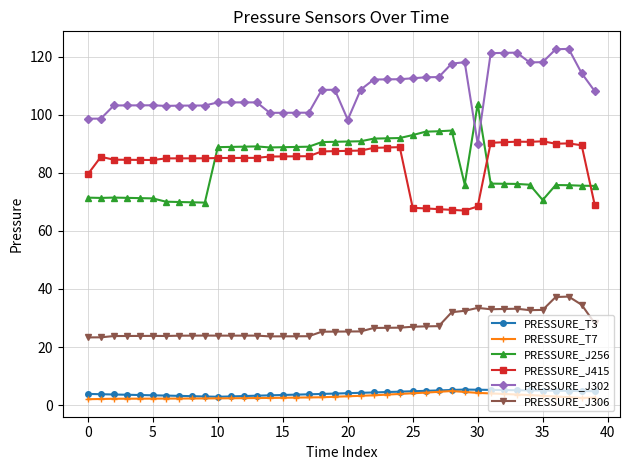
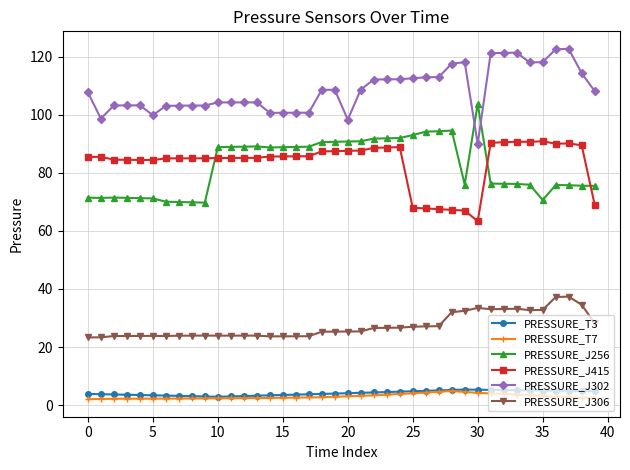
PRESSURE_J415, 0: 80 -> 85
PRESSURE_J302, 0: 99 -> 108
PRESSURE_J302, 5: 103 -> 100
PRESSURE_J415, 30: 68 -> 63
